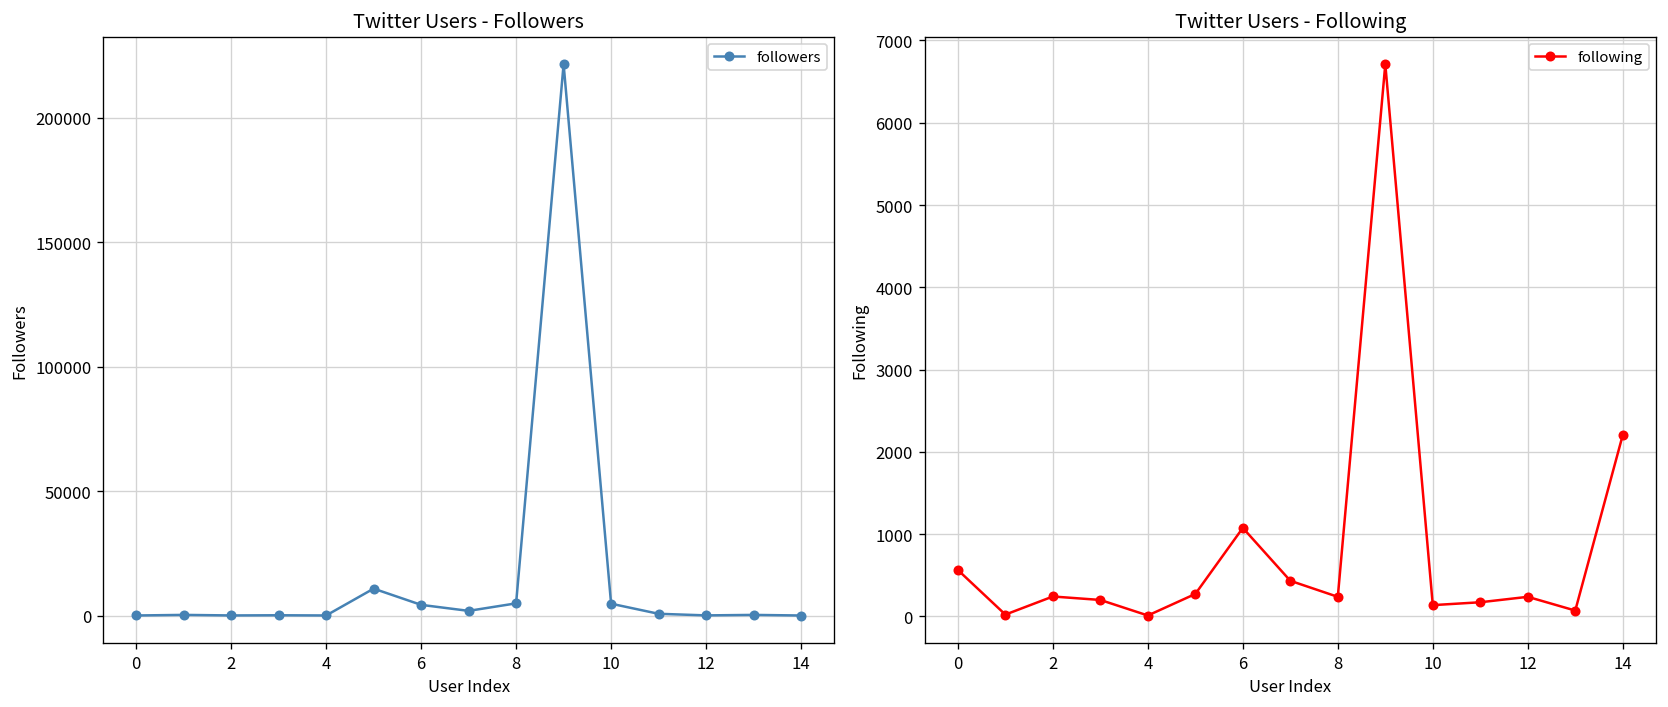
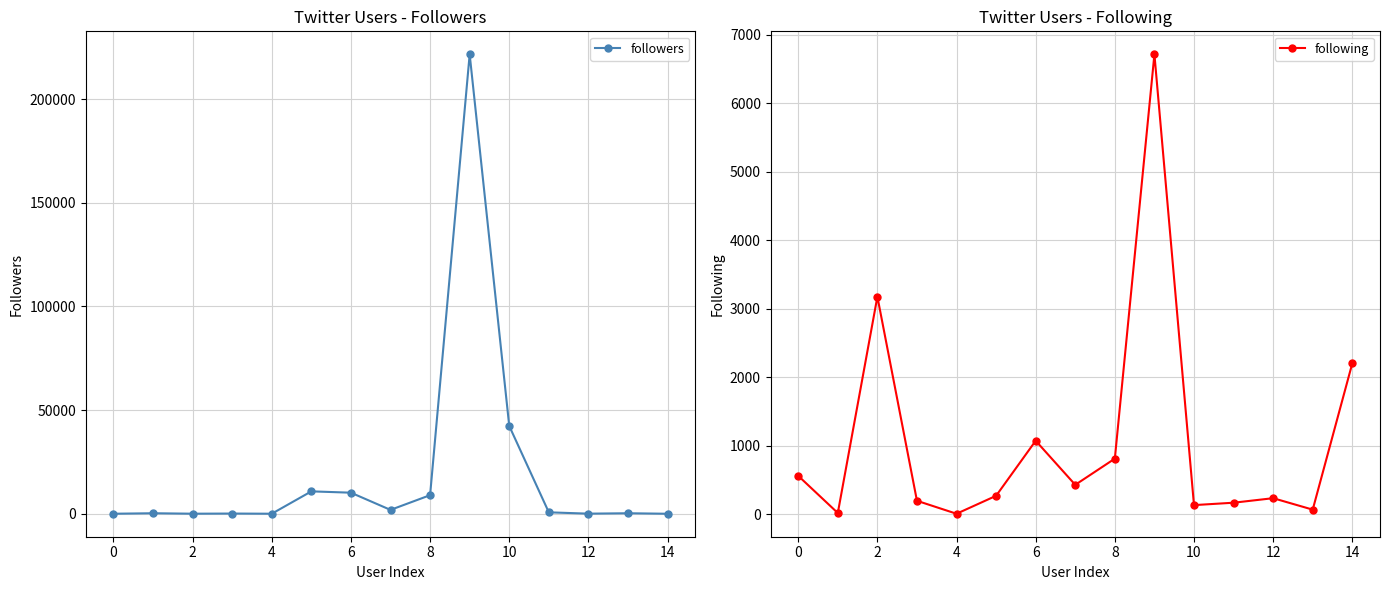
Twitter Users - Followers, 6: 4000 -> 10000
Twitter Users - Followers, 8: 5000 -> 9000
Twitter Users - Followers, 10: 5000 -> 42000
Twitter Users - Following, 2: 200 -> 3200
Twitter Users - Following, 8: 200 -> 800
